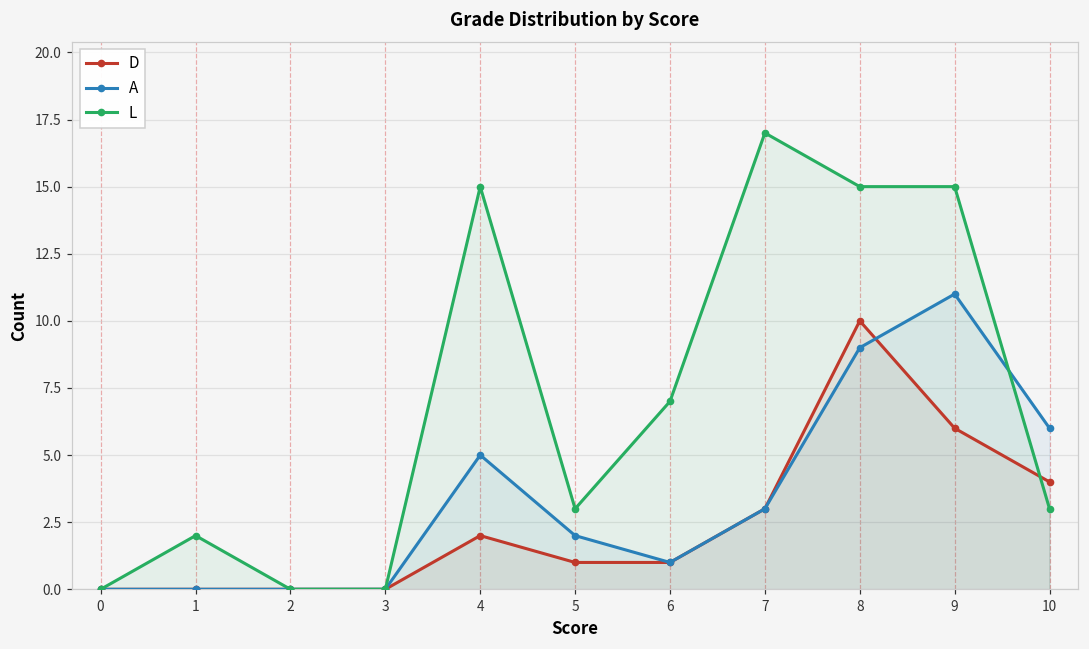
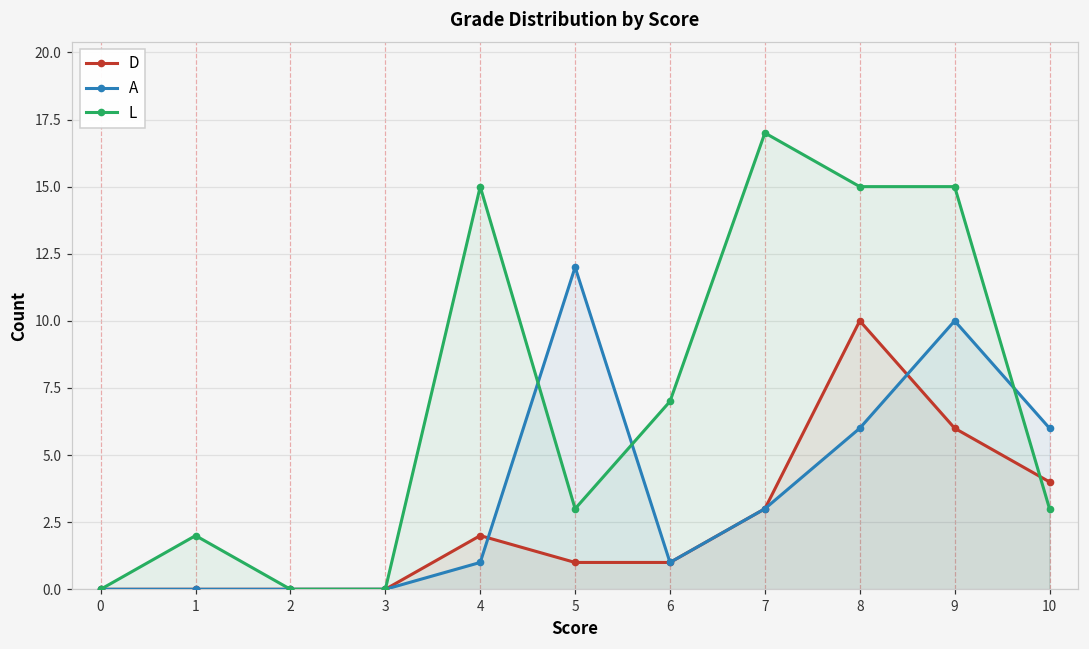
A, 4: 5 -> 1
A, 5: 2 -> 12
A, 8: 9 -> 6
A, 9: 11 -> 10
